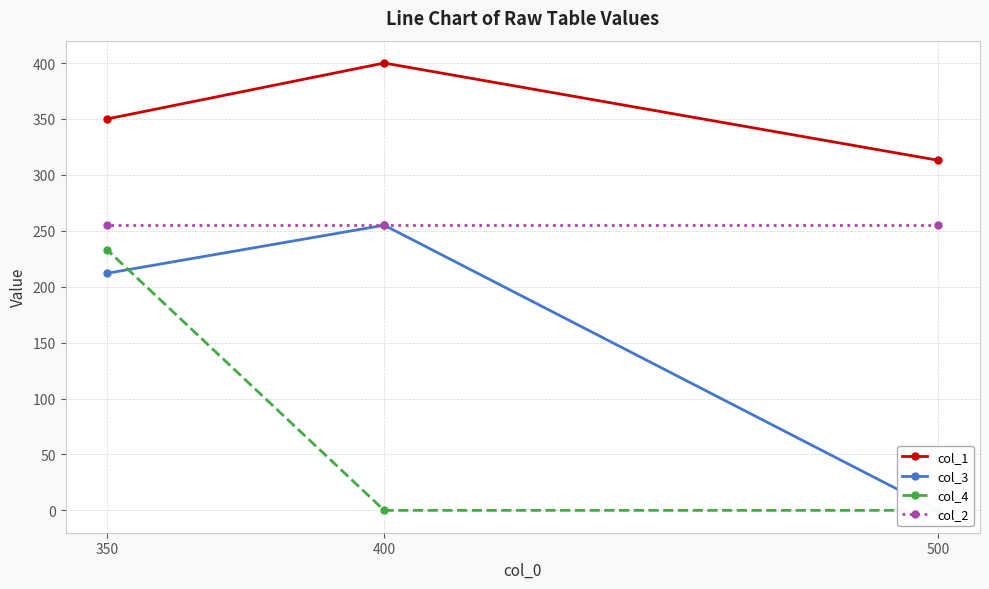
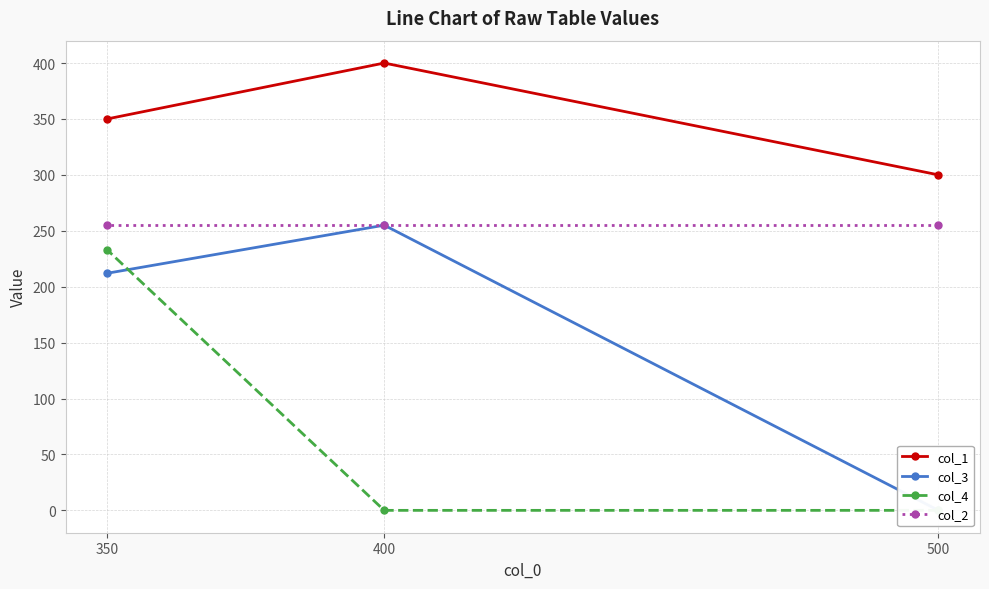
col_1, 500: 313 -> 300
